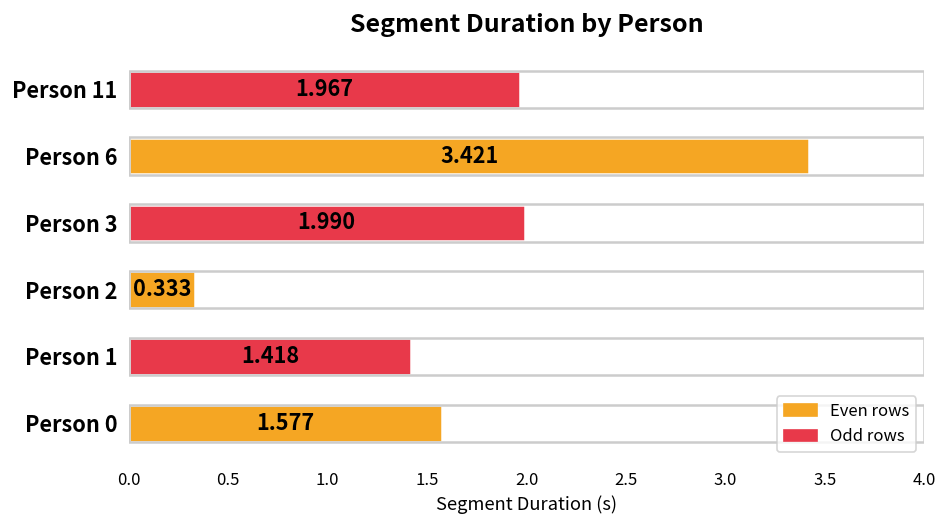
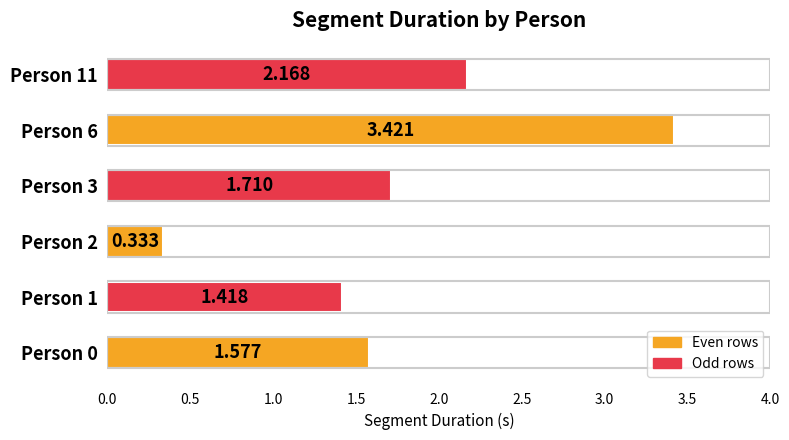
Person 11: 1.967 -> 2.168
Person 3: 1.990 -> 1.710
